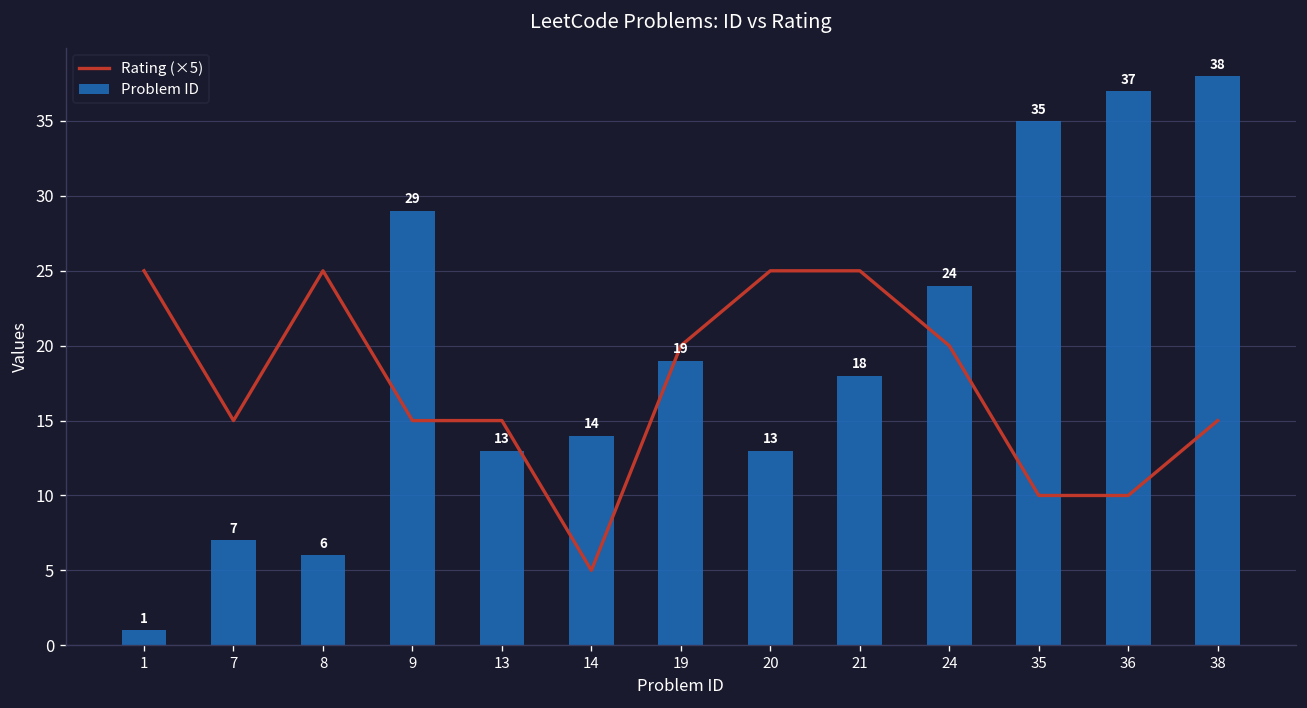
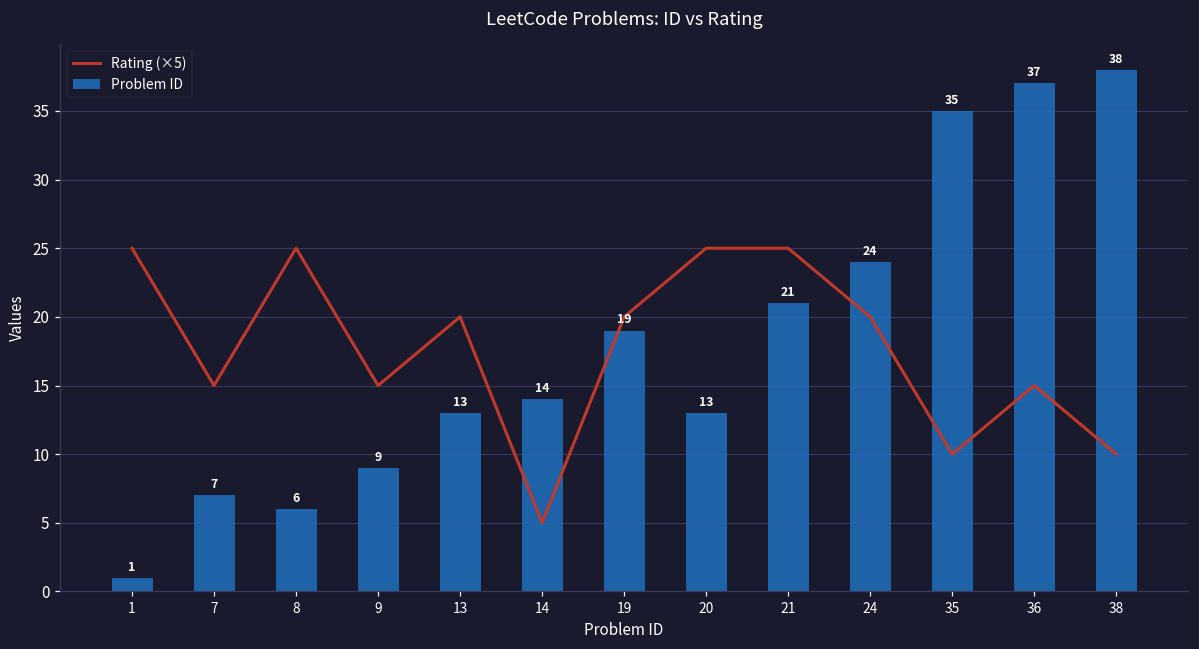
Problem ID, 9: 29 -> 9
Rating (×5), 13: 15.0 -> 20.0
Problem ID, 21: 18 -> 21
Rating (×5), 36: 10.0 -> 15.0
Rating (×5), 38: 15.0 -> 10.0
